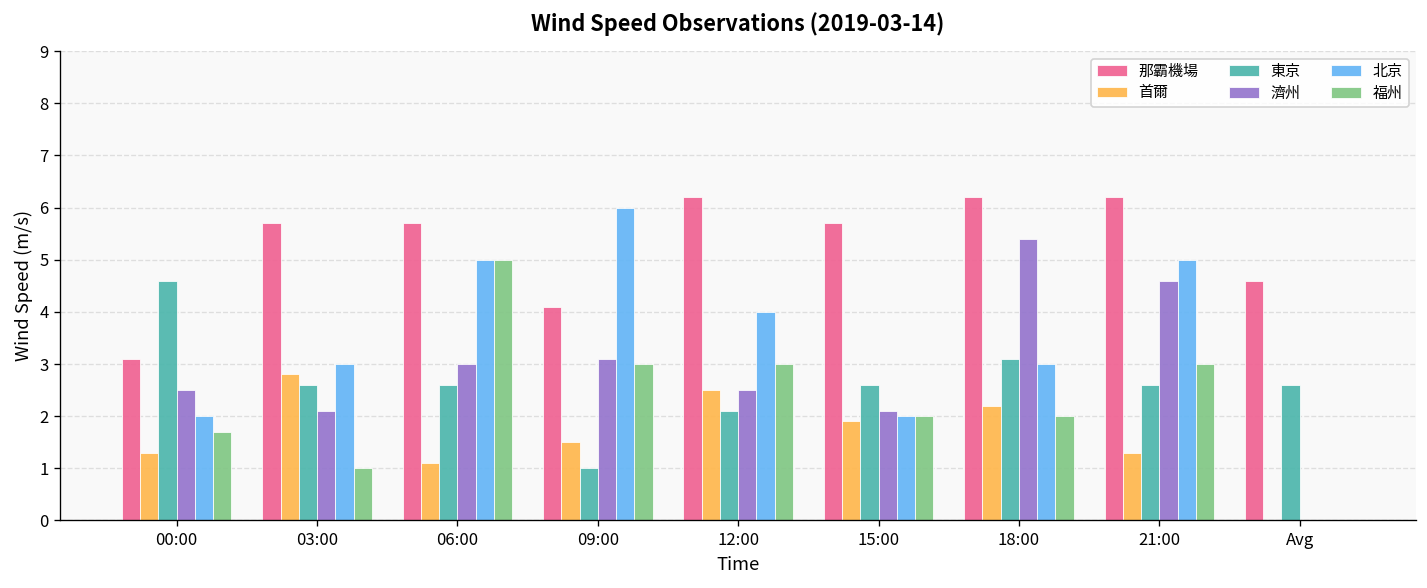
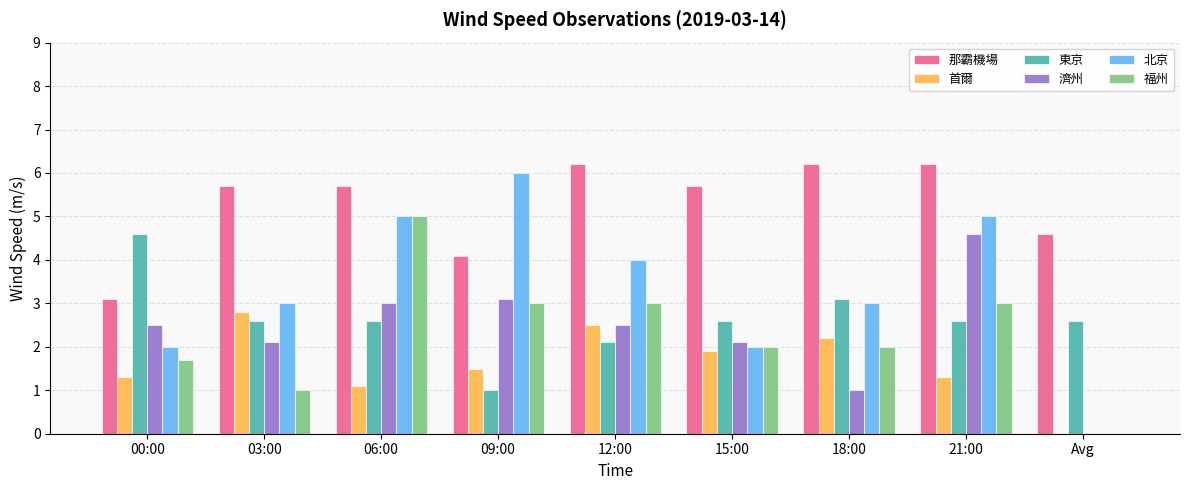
濟州, 18:00: 5.4 -> 1.0
